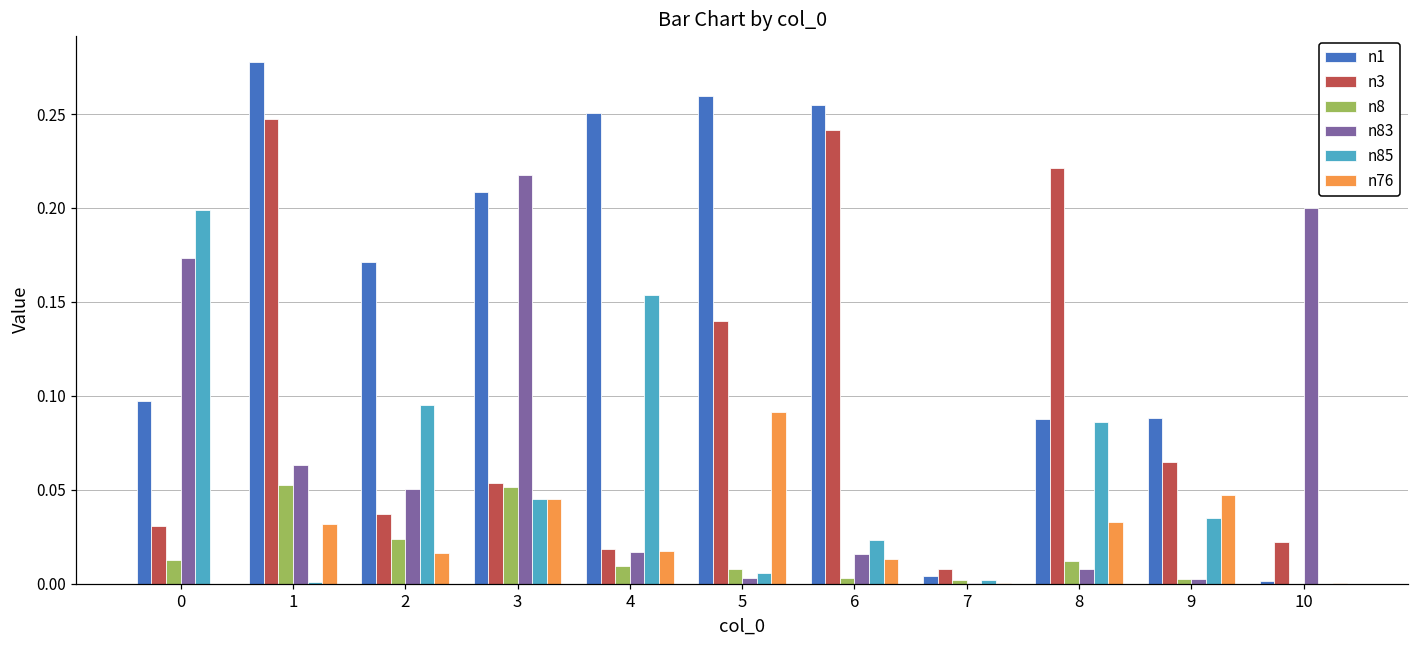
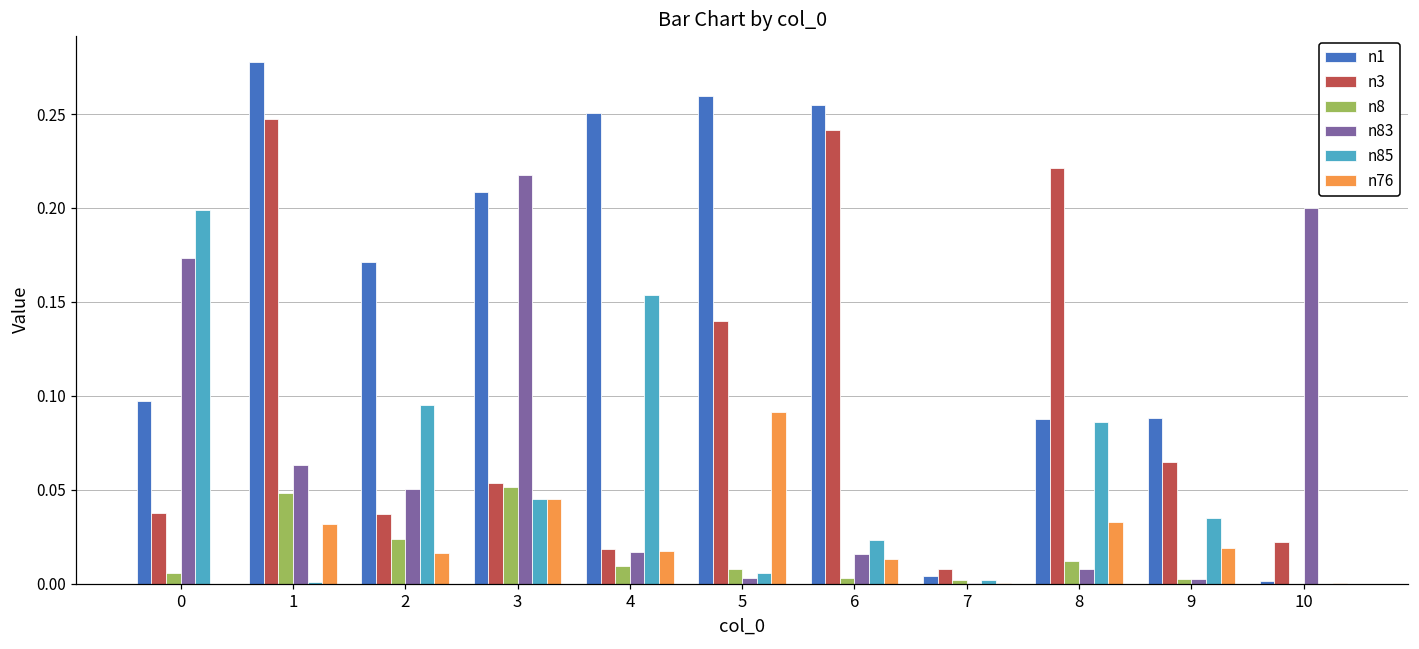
n3, 0: 0.031 -> 0.038
n8, 0: 0.012 -> 0.006
n8, 1: 0.053 -> 0.048
n76, 9: 0.047 -> 0.019
